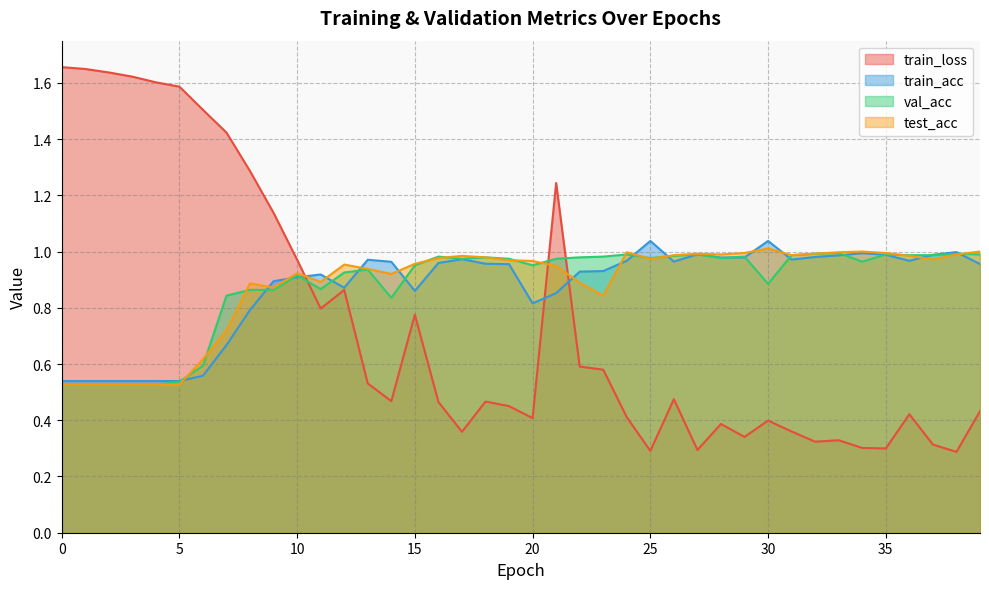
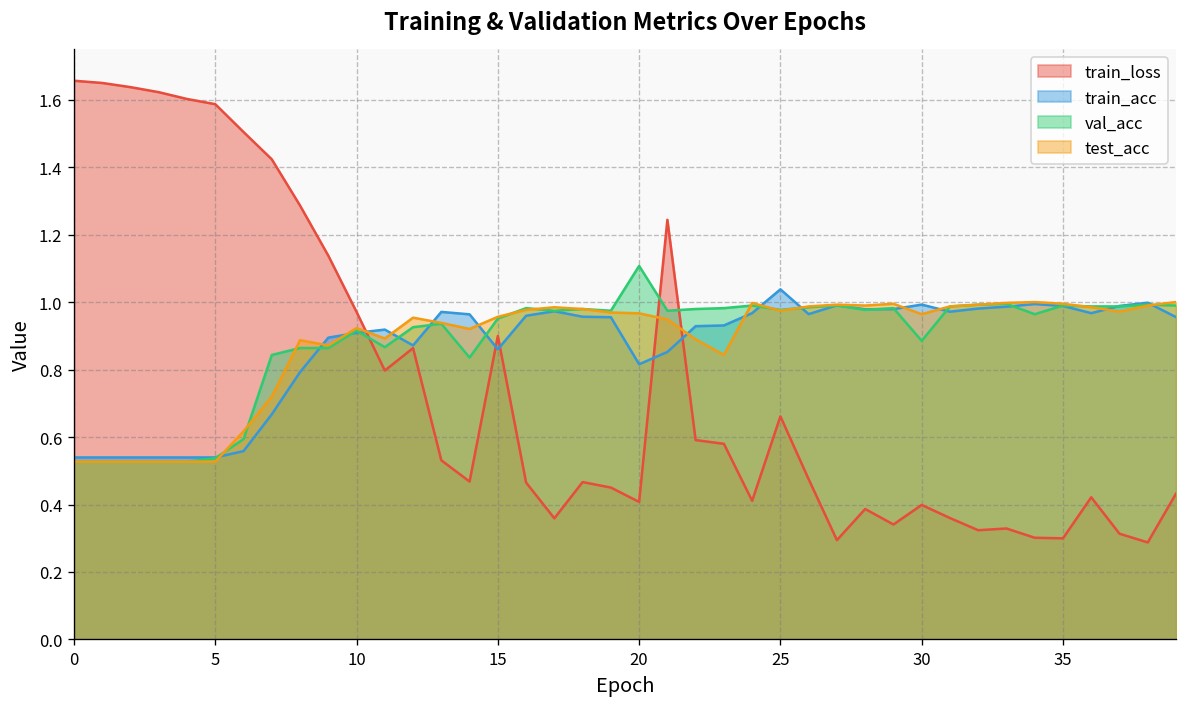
train_loss, 15: 0.78 -> 0.90
val_acc, 20: 0.95 -> 1.11
train_loss, 25: 0.29 -> 0.66
train_acc, 30: 1.04 -> 0.99
test_acc, 30: 1.01 -> 0.96
